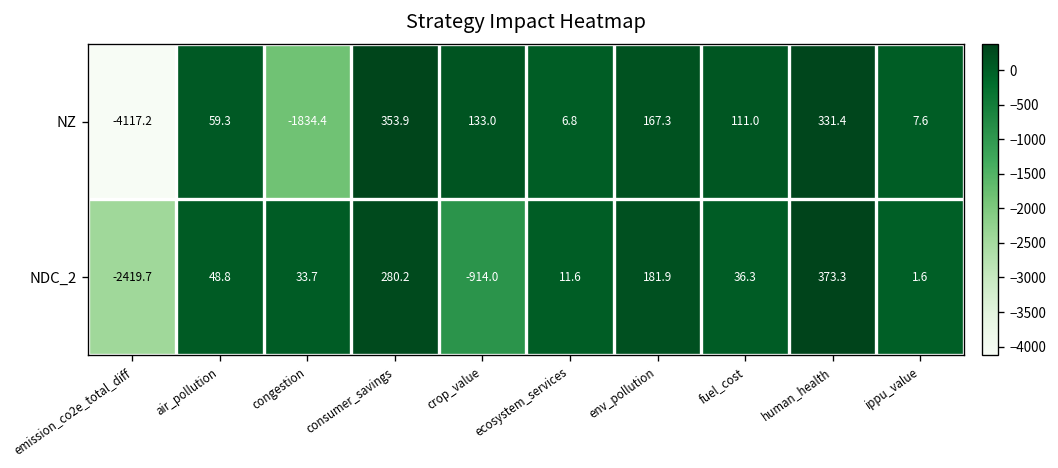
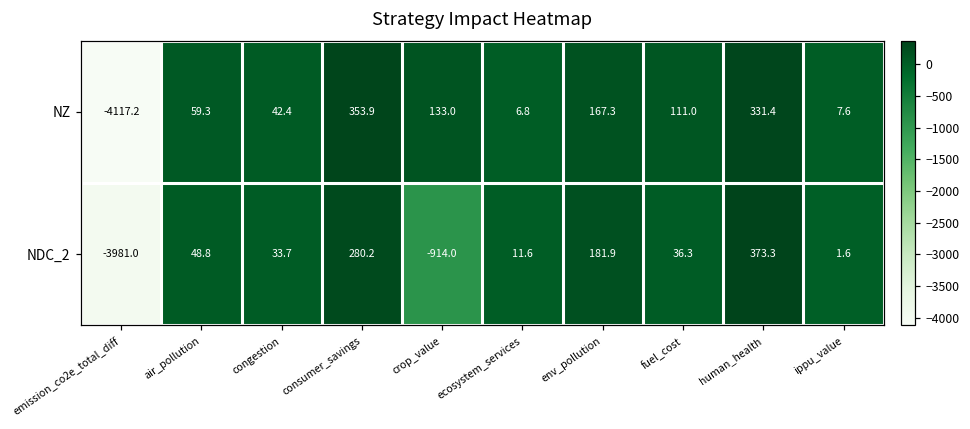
NZ, congestion: -1834.4 -> 42.4
NDC_2, emission_co2e_total_diff: -2419.7 -> -3981.0
